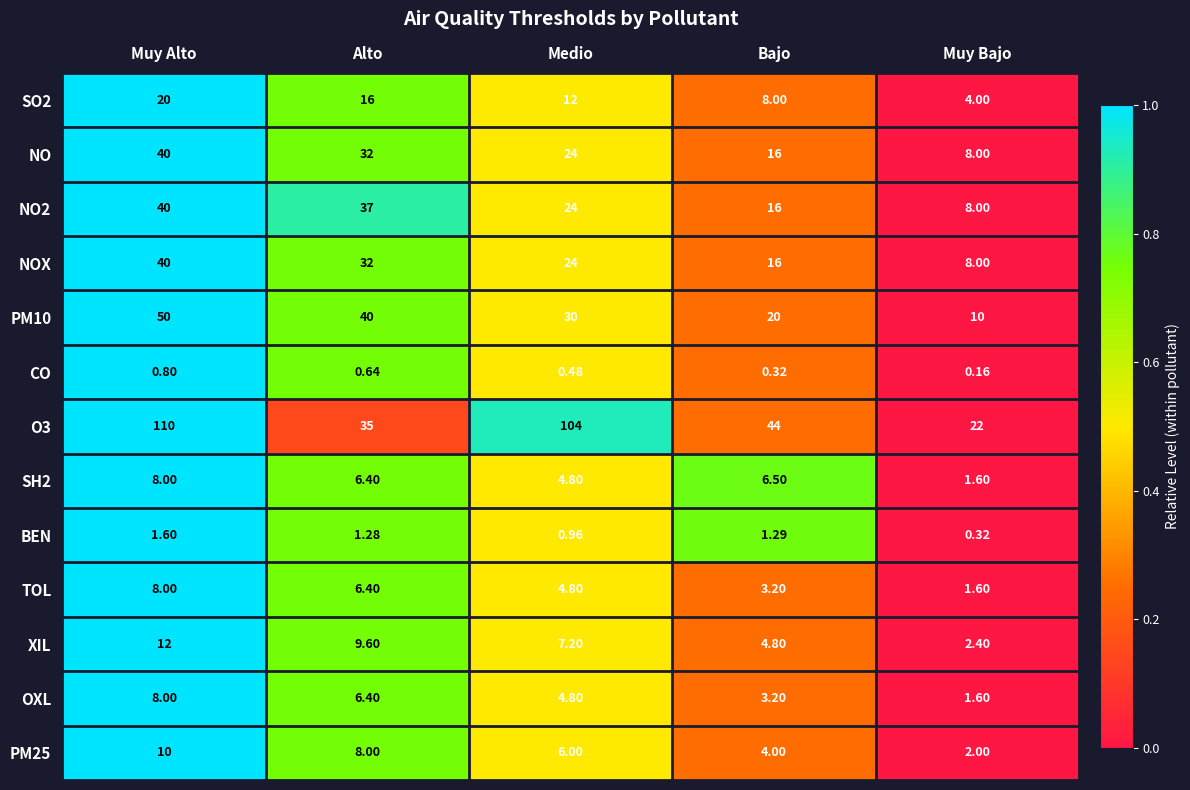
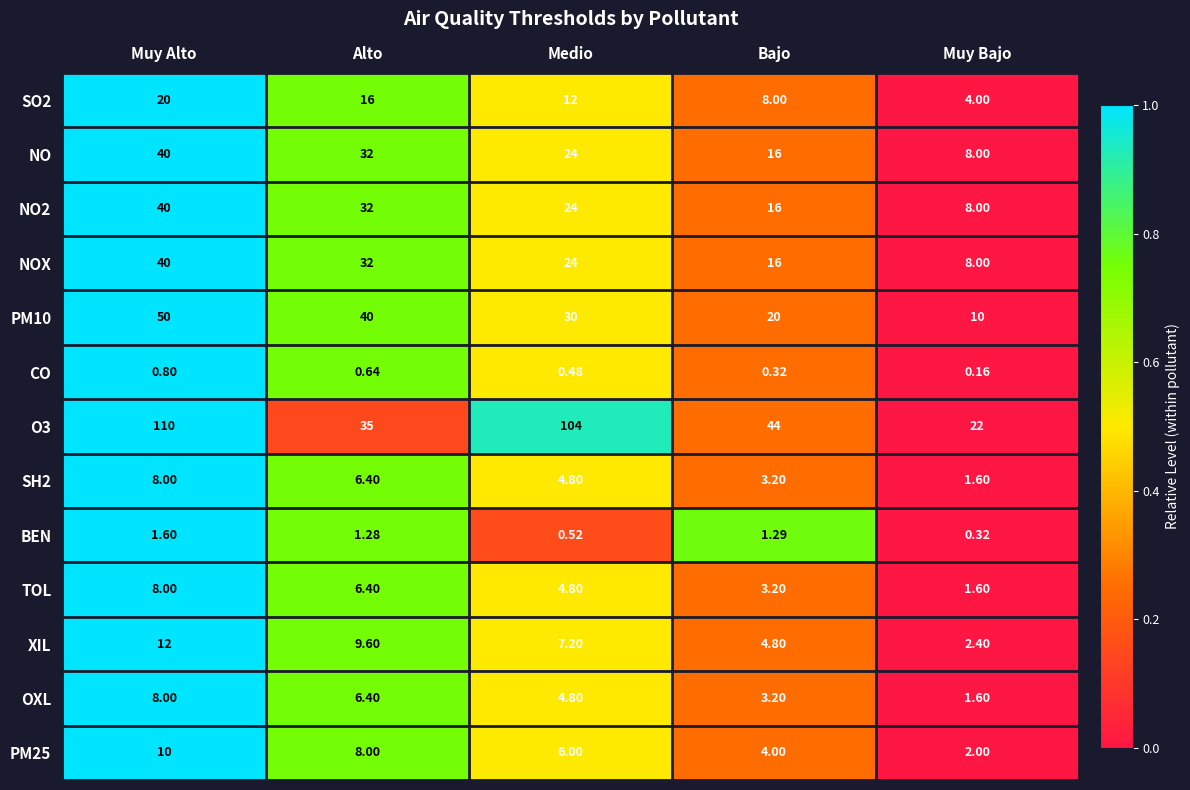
NO2, Alto: 37 -> 32
SH2, Bajo: 6.50 -> 3.20
BEN, Medio: 0.96 -> 0.52
